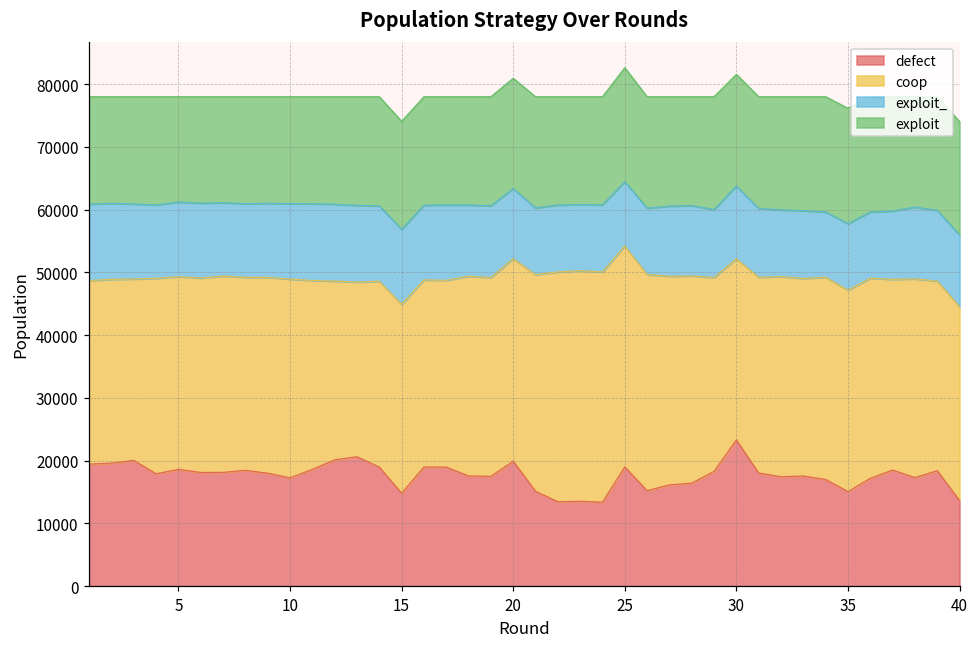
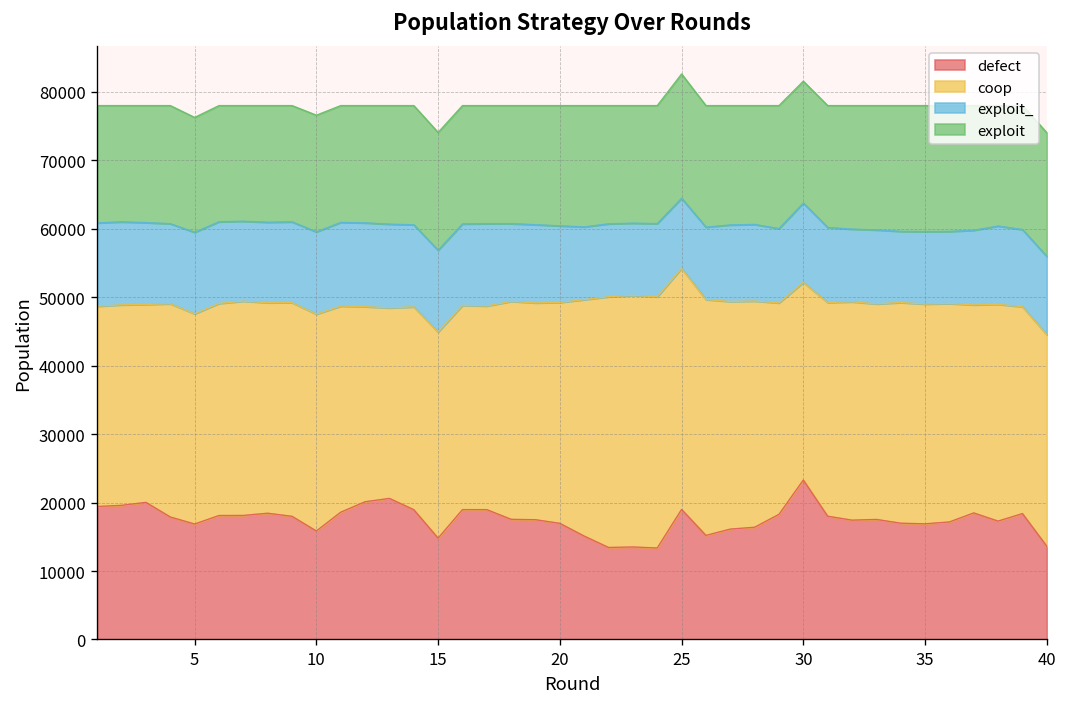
defect, 5: 19000 -> 17000
defect, 10: 17000 -> 16000
defect, 20: 20000 -> 17000
defect, 35: 15000 -> 17000
